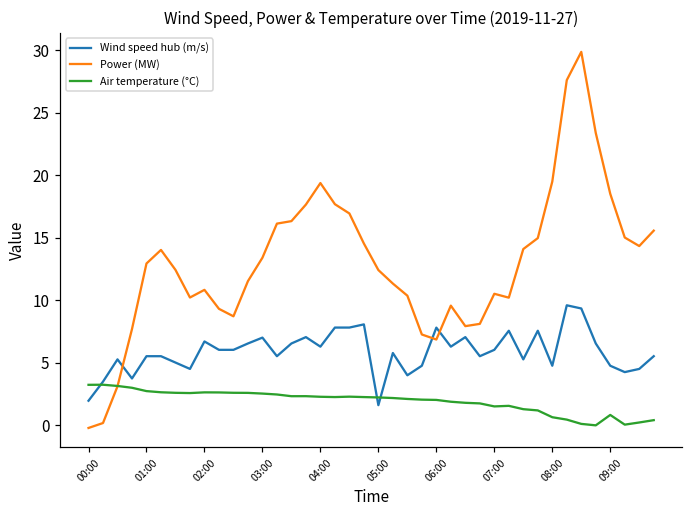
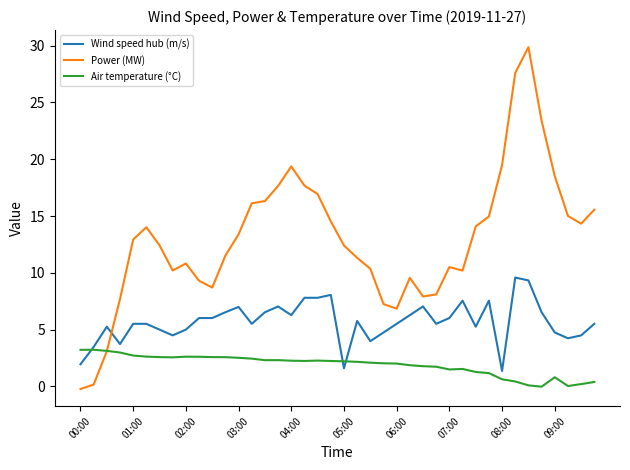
Wind speed hub (m/s), 02:00: 6.7 -> 5.0
Wind speed hub (m/s), 06:00: 7.8 -> 5.5
Wind speed hub (m/s), 08:00: 4.7 -> 1.4
